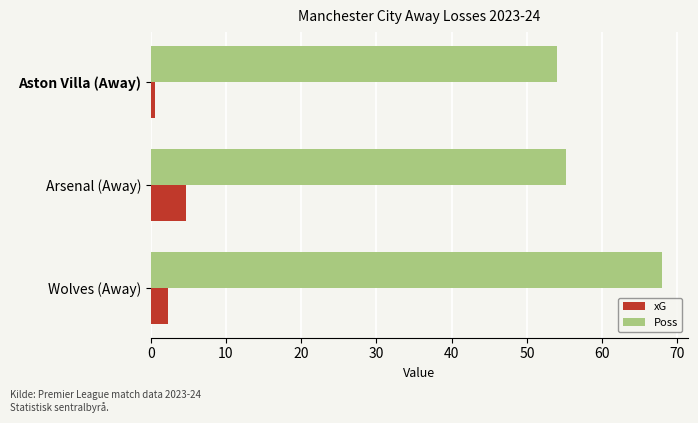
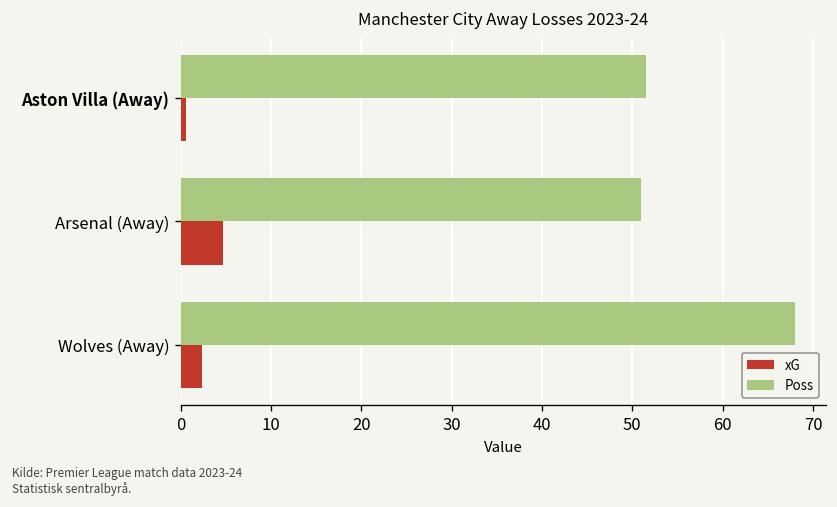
Poss, Aston Villa (Away): 54 -> 52
Poss, Arsenal (Away): 55 -> 51
